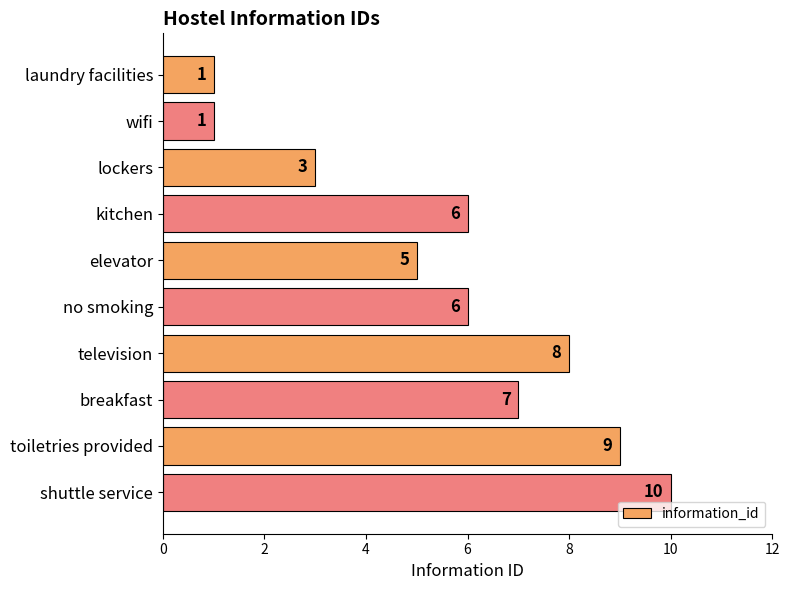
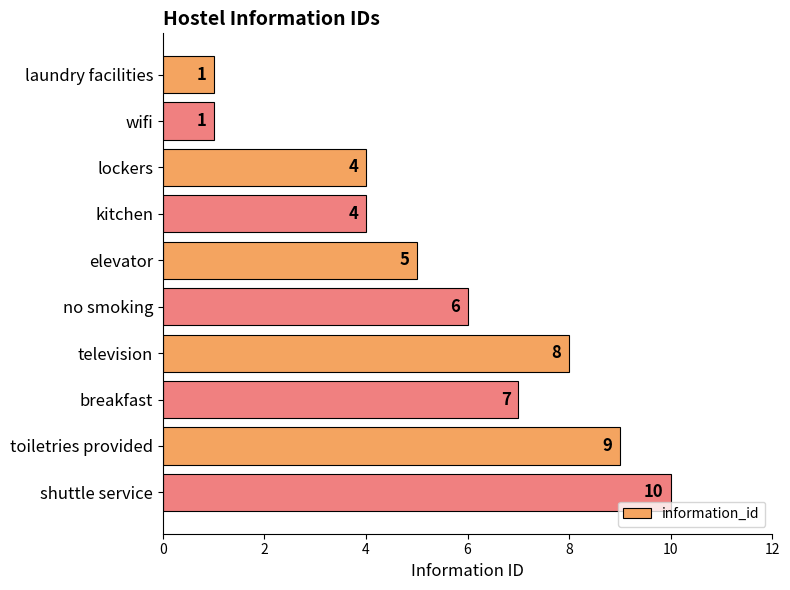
lockers: 3 -> 4
kitchen: 6 -> 4
